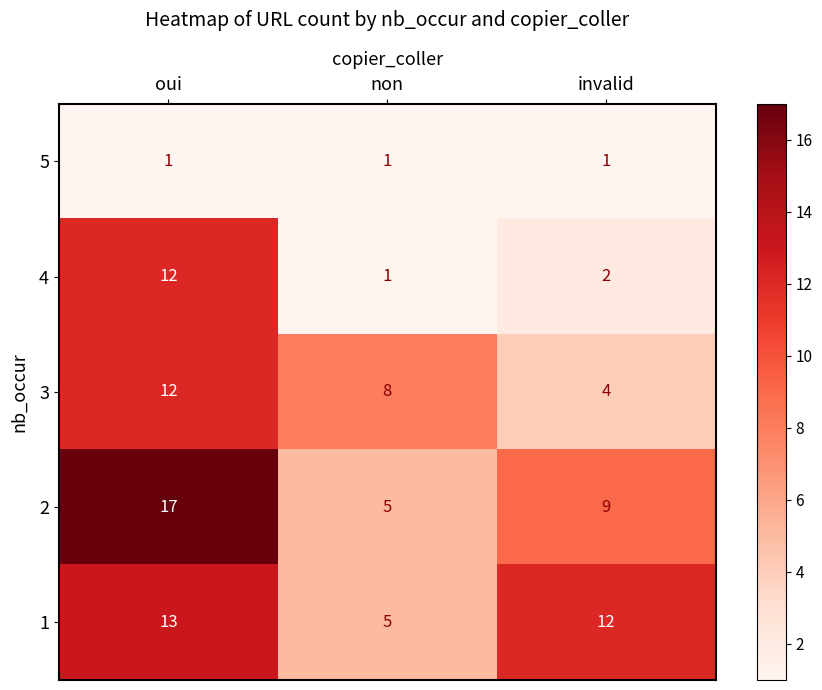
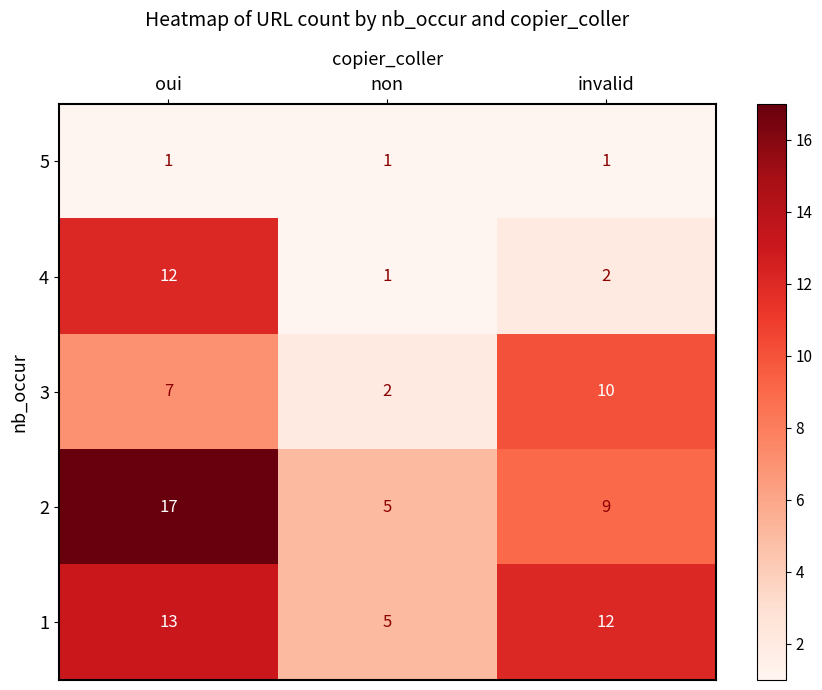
3, oui: 12 -> 7
3, non: 8 -> 2
3, invalid: 4 -> 10
